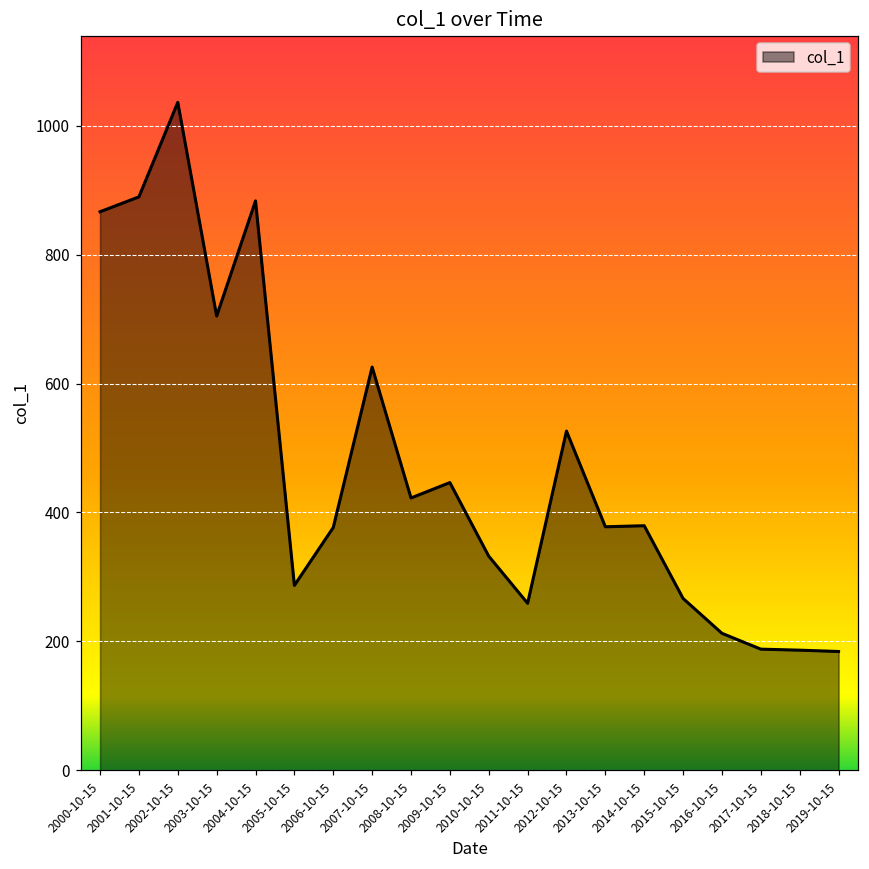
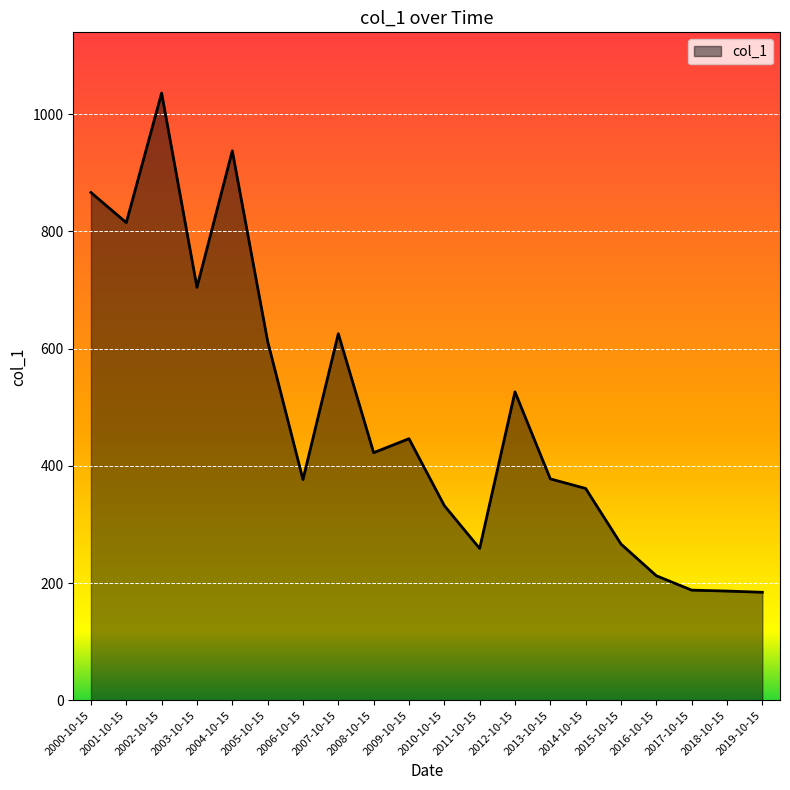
2001-10-15: 890 -> 810
2004-10-15: 880 -> 940
2005-10-15: 290 -> 610
2014-10-15: 380 -> 360
